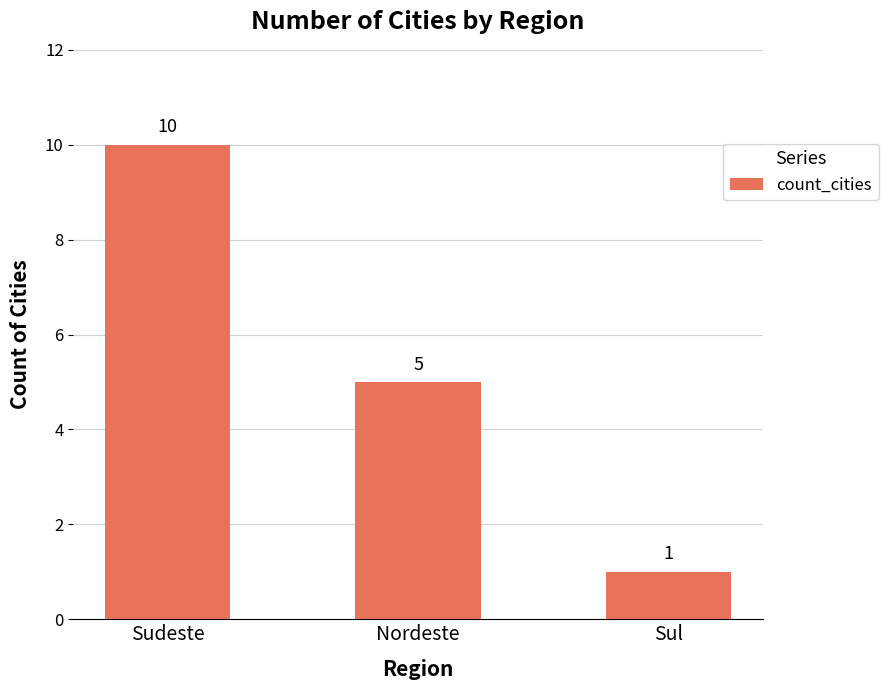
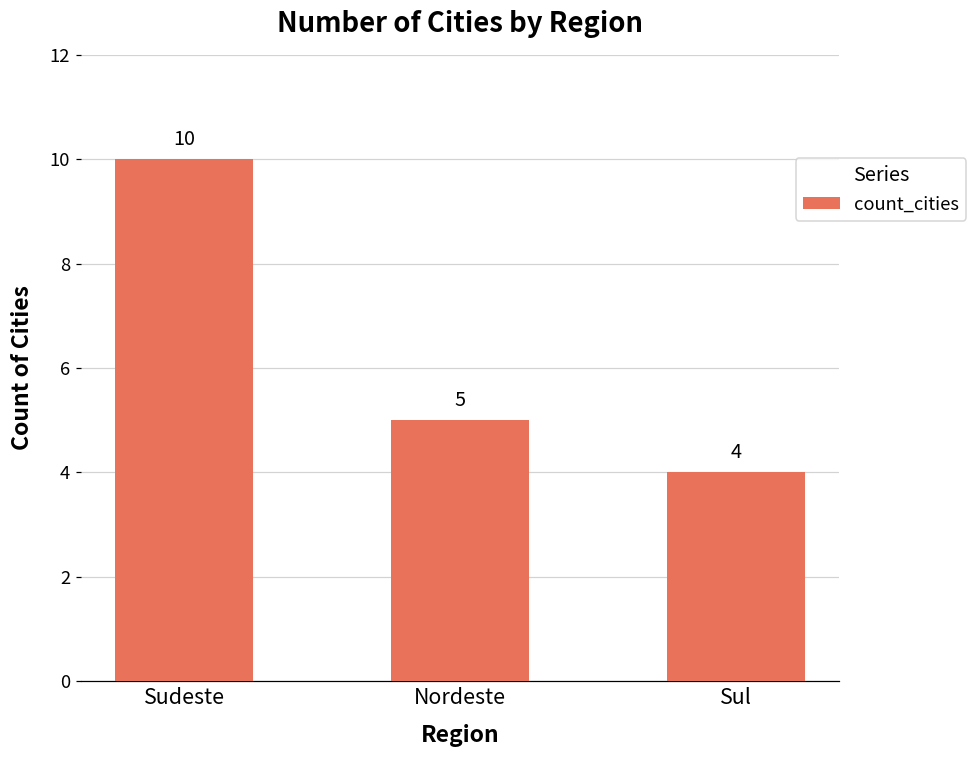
Sul: 1 -> 4
